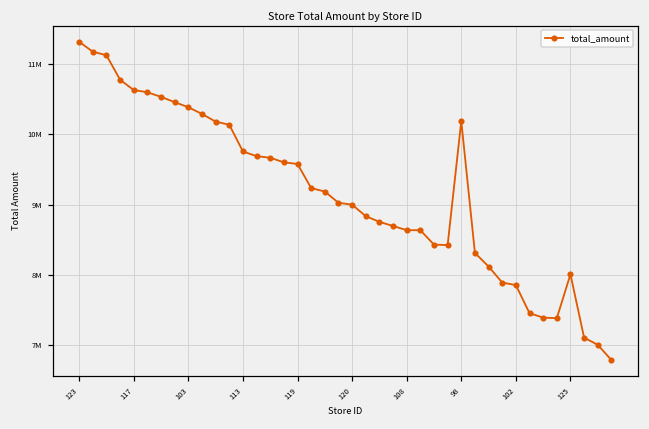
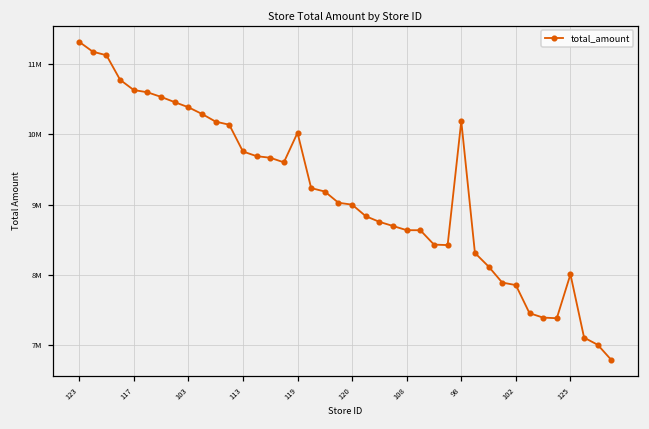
119: 9600000 -> 10000000
